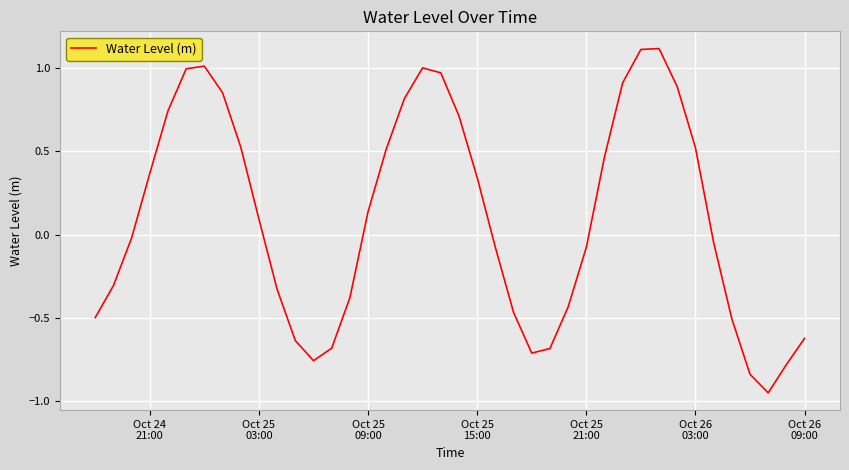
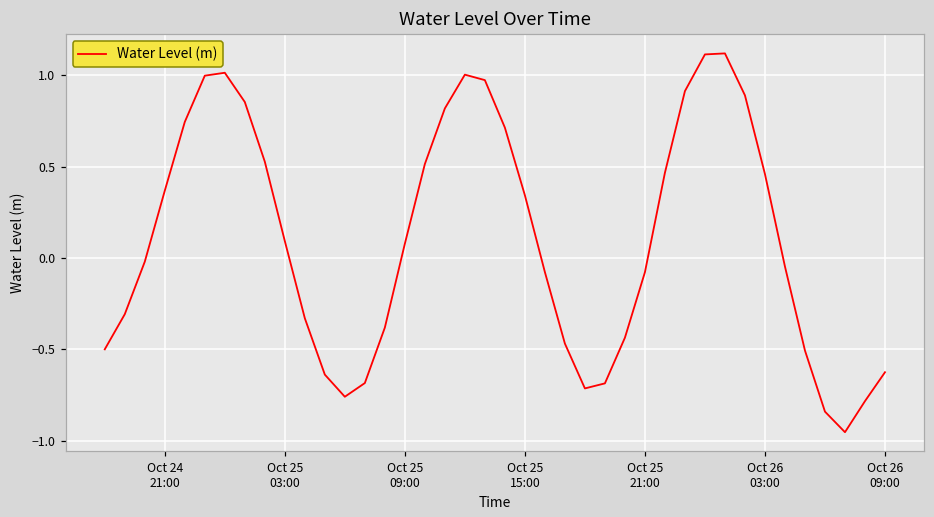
Oct 25 09:00: 0.14 -> 0.08
Oct 26 03:00: 0.52 -> 0.46
